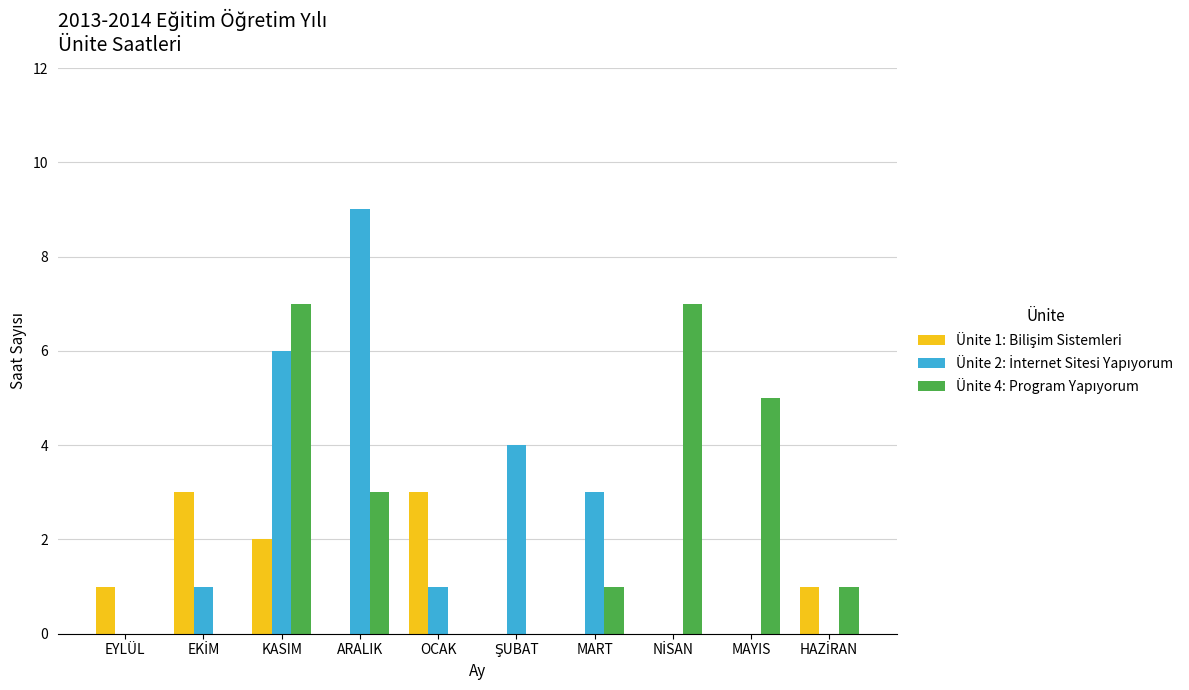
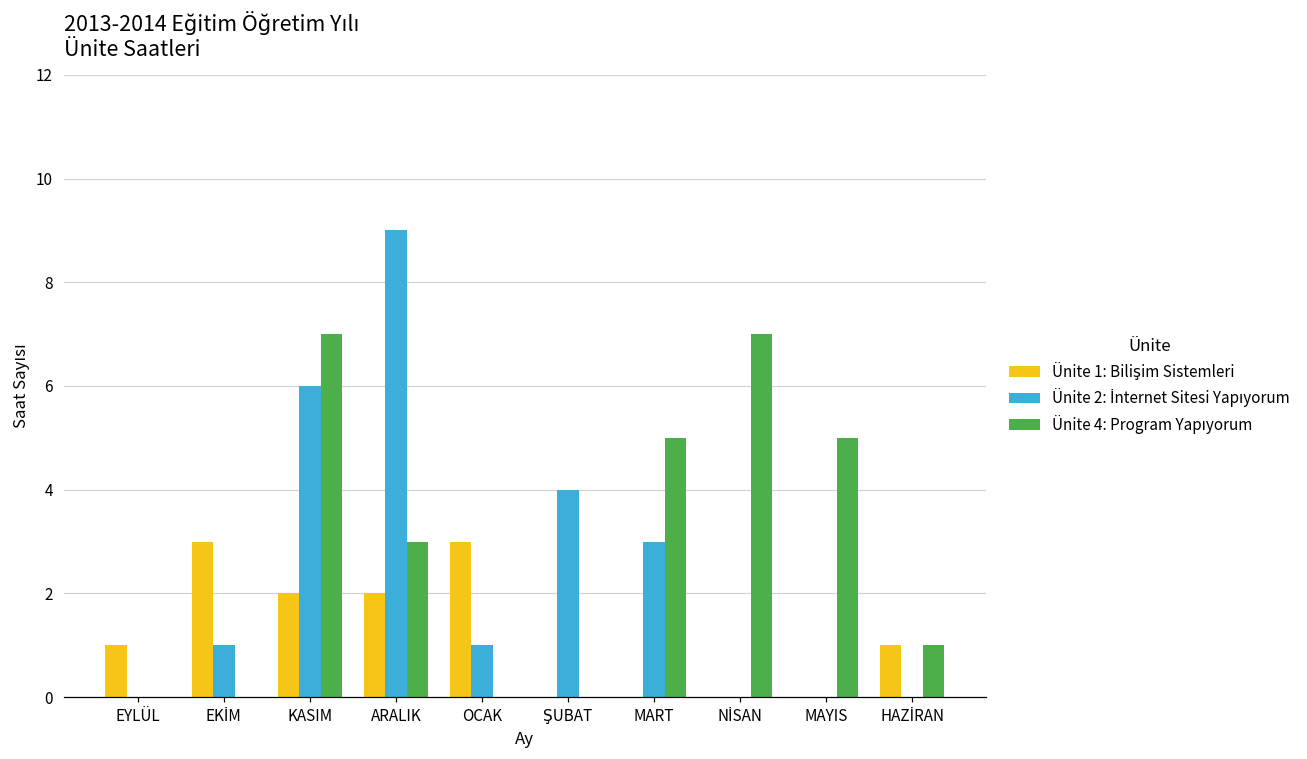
Ünite 1: Bilişim Sistemleri, ARALIK: 0 -> 2
Ünite 4: Program Yapıyorum, MART: 1 -> 5
